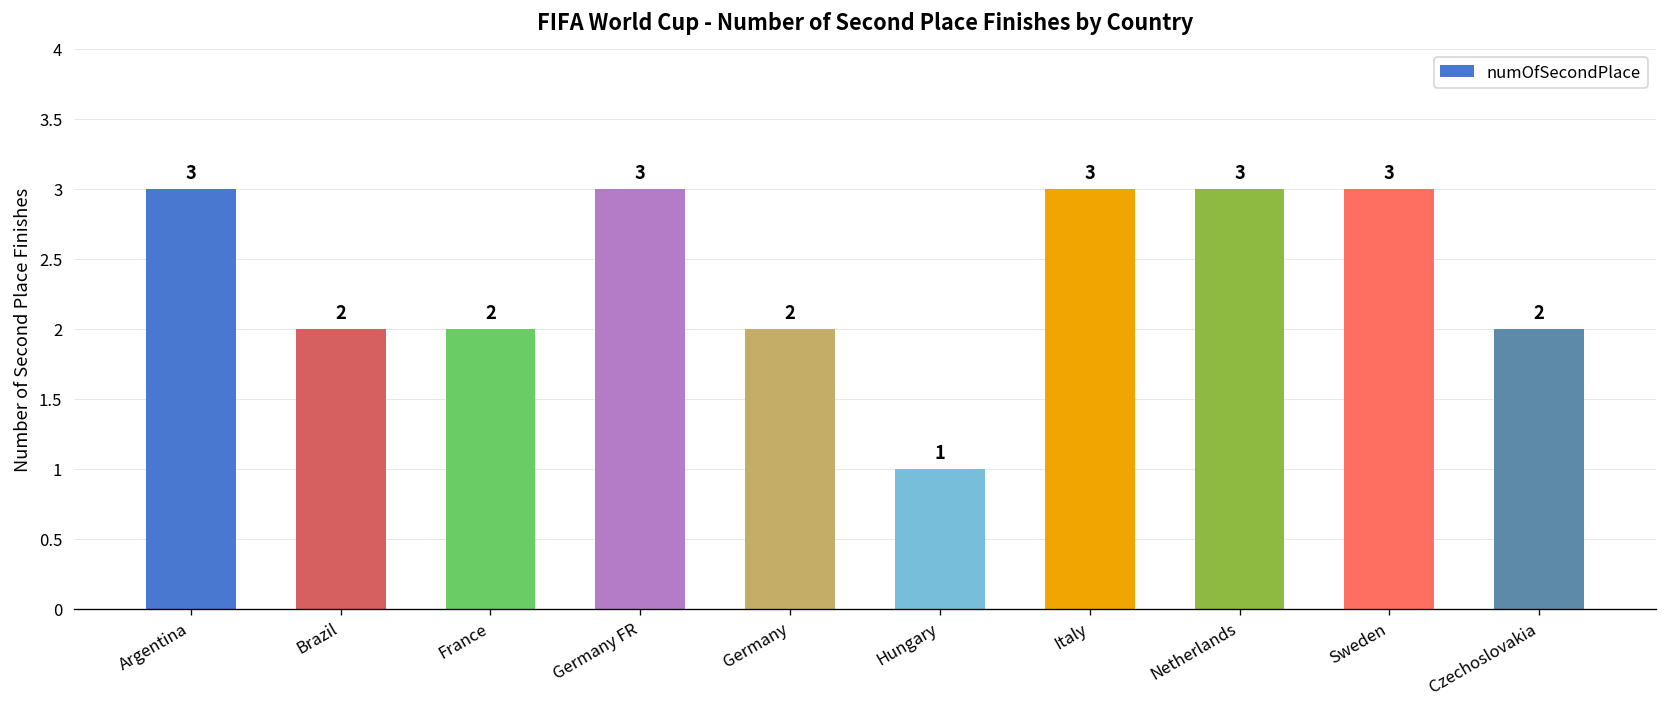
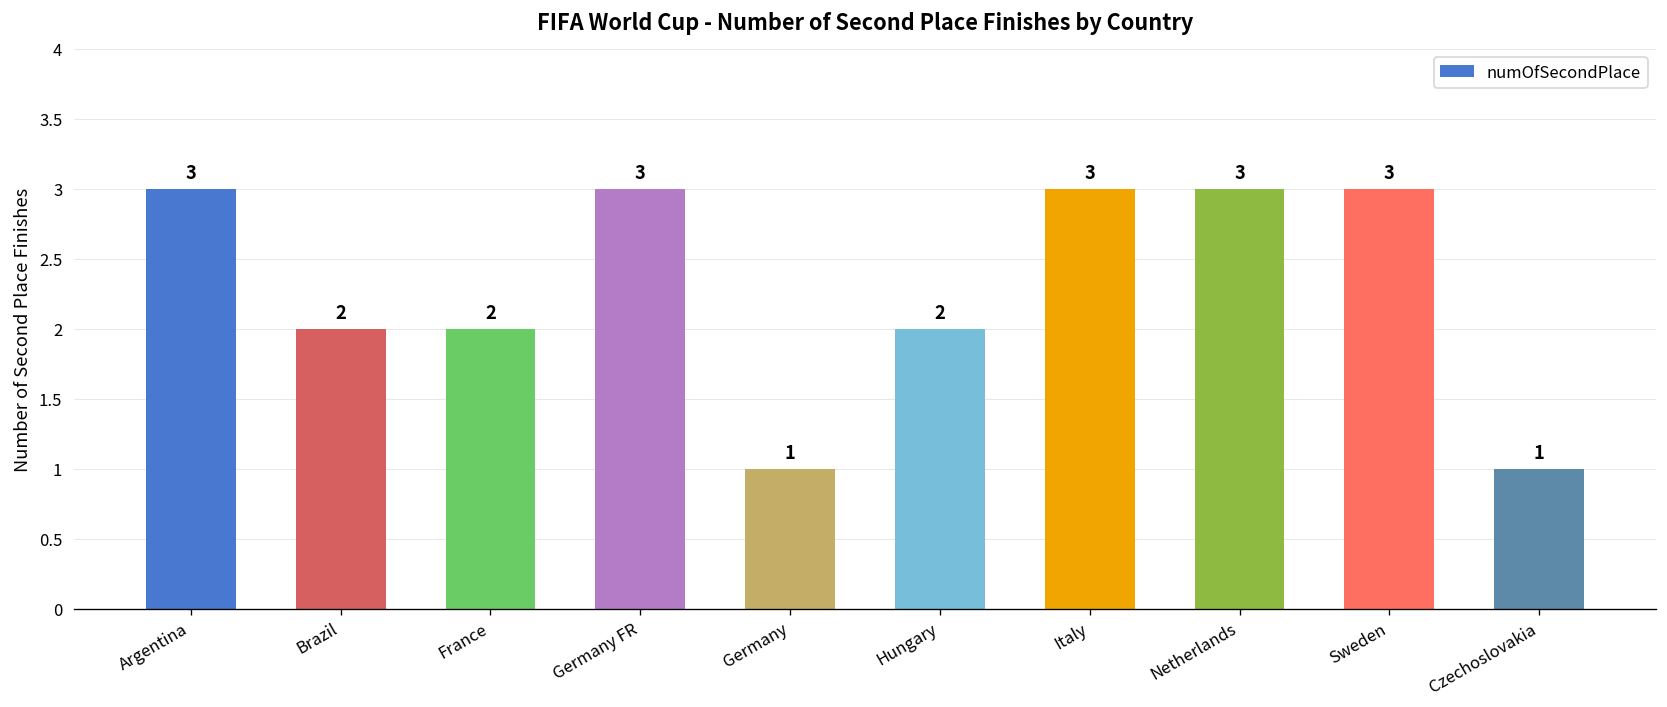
Germany: 2 -> 1
Hungary: 1 -> 2
Czechoslovakia: 2 -> 1
